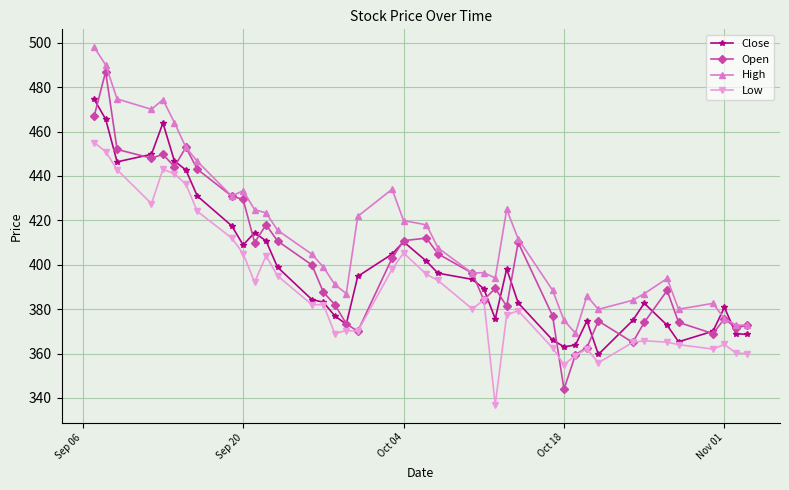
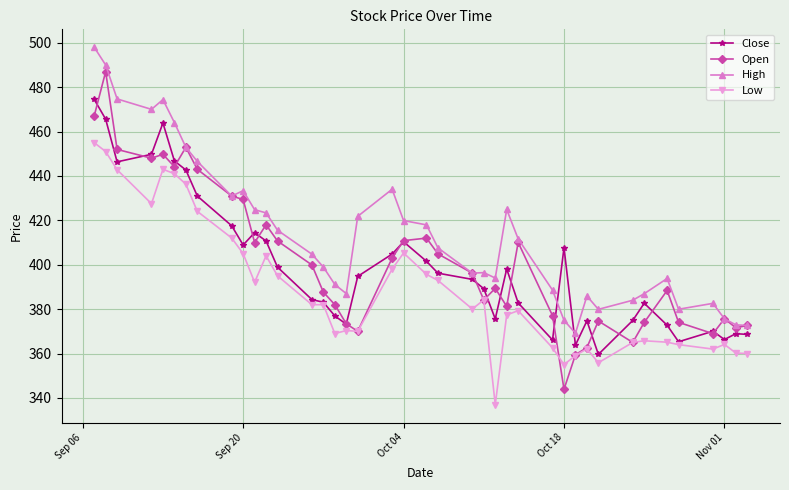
Close, Oct 18: 363 -> 408
Close, Nov 01: 381 -> 366
